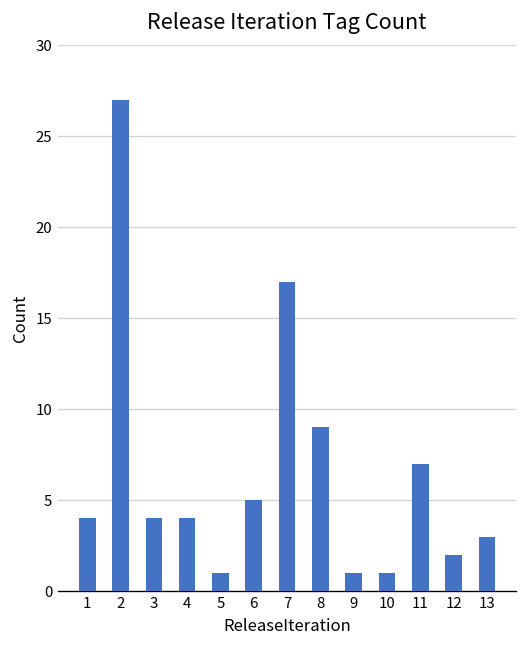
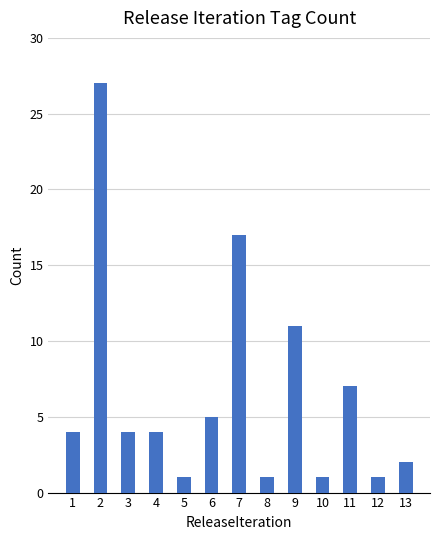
8: 9 -> 1
9: 1 -> 11
12: 2 -> 1
13: 3 -> 2
